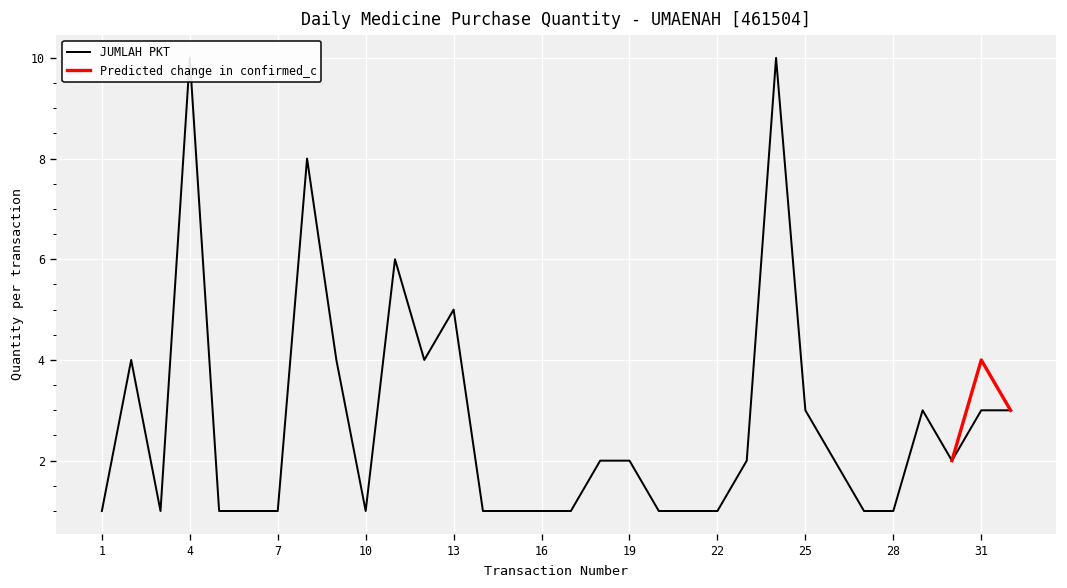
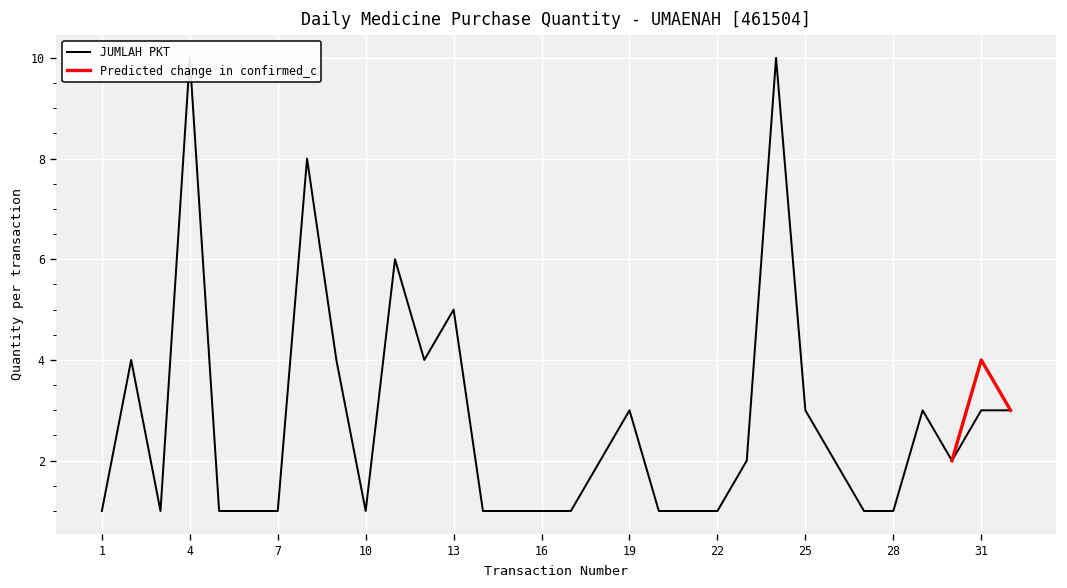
JUMLAH PKT, 19: 2 -> 3
